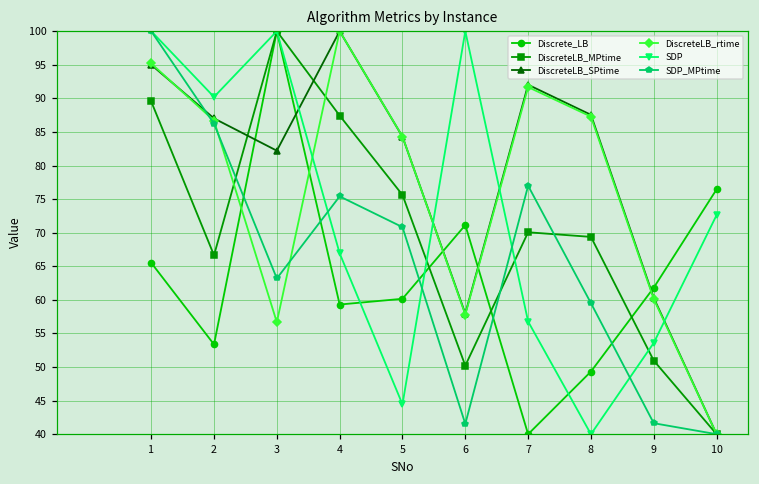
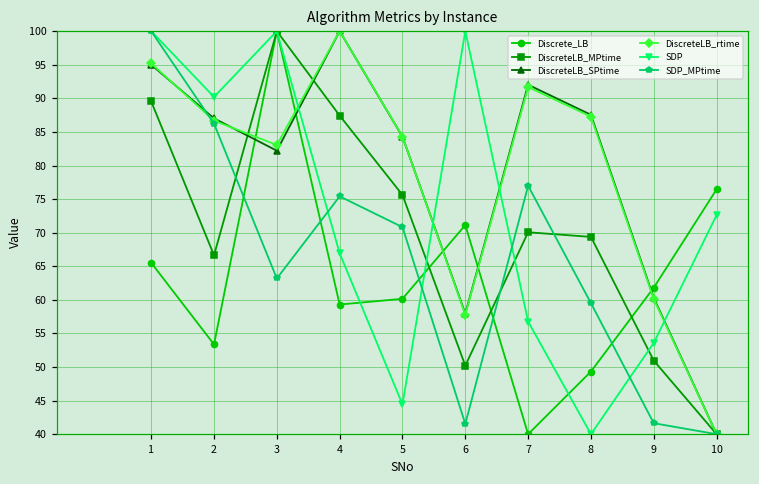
DiscreteLB_rtime, 3: 57 -> 83
